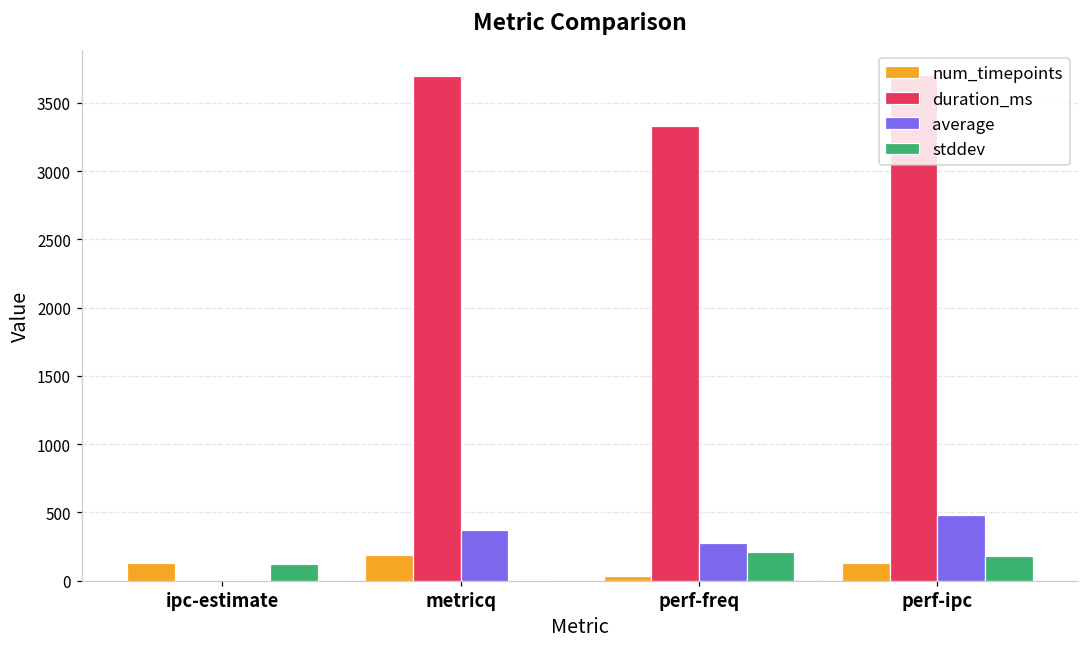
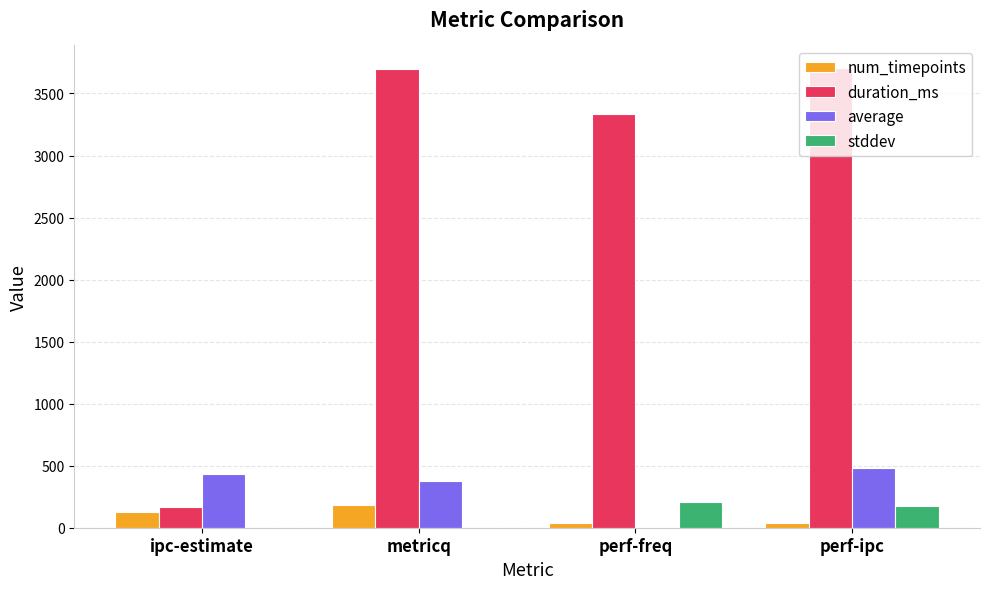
duration_ms, ipc-estimate: 0 -> 170
average, ipc-estimate: 0 -> 430
stddev, ipc-estimate: 120 -> 0
average, perf-freq: 280 -> 0
num_timepoints, perf-ipc: 130 -> 40
